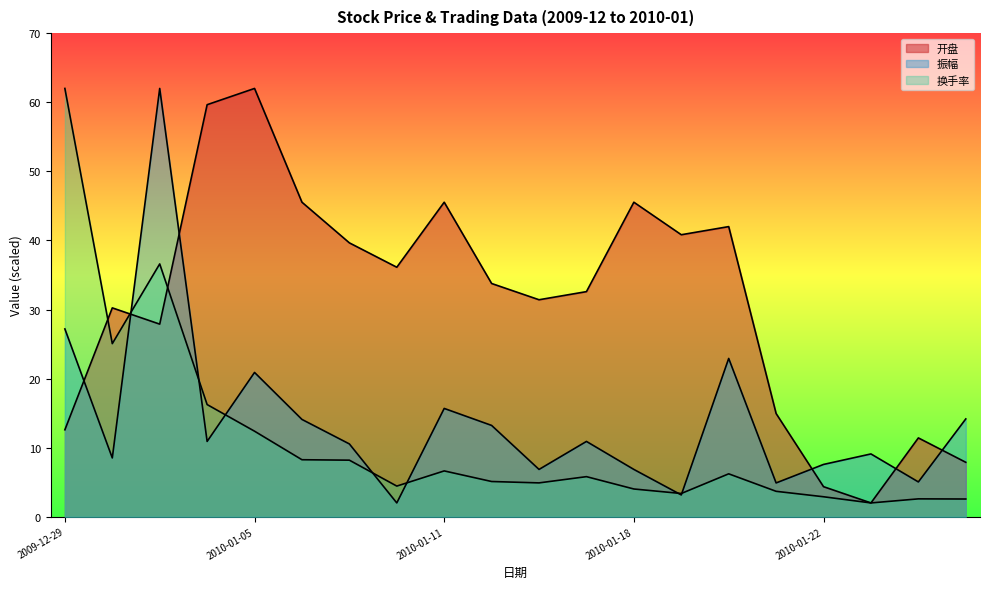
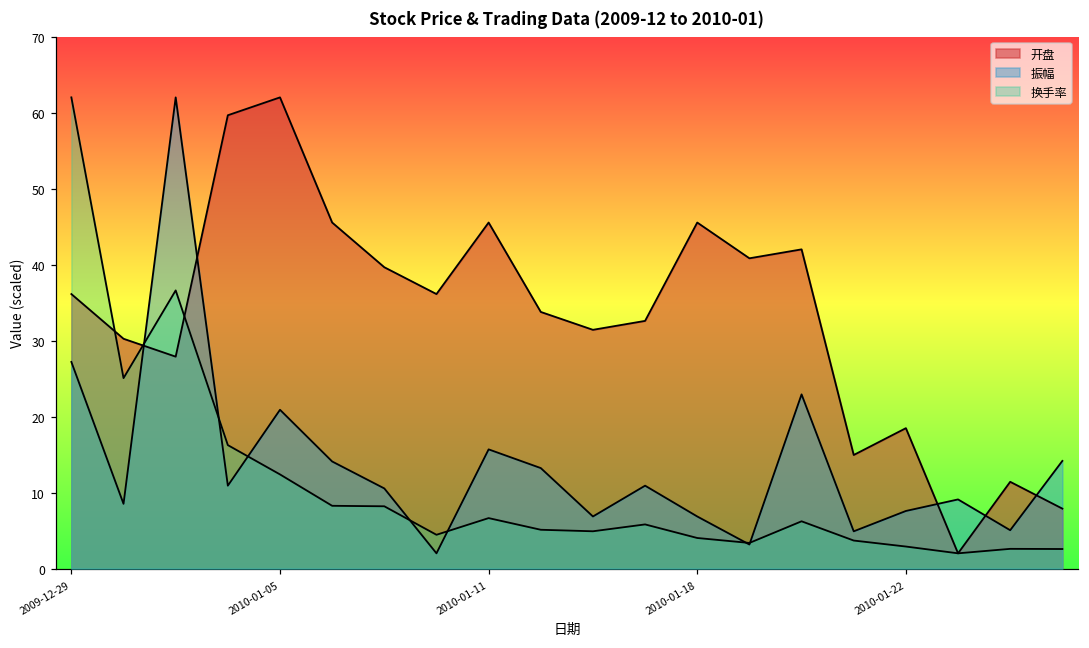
开盘, 2009-12-29: 13 -> 36
开盘, 2010-01-22: 4 -> 18
